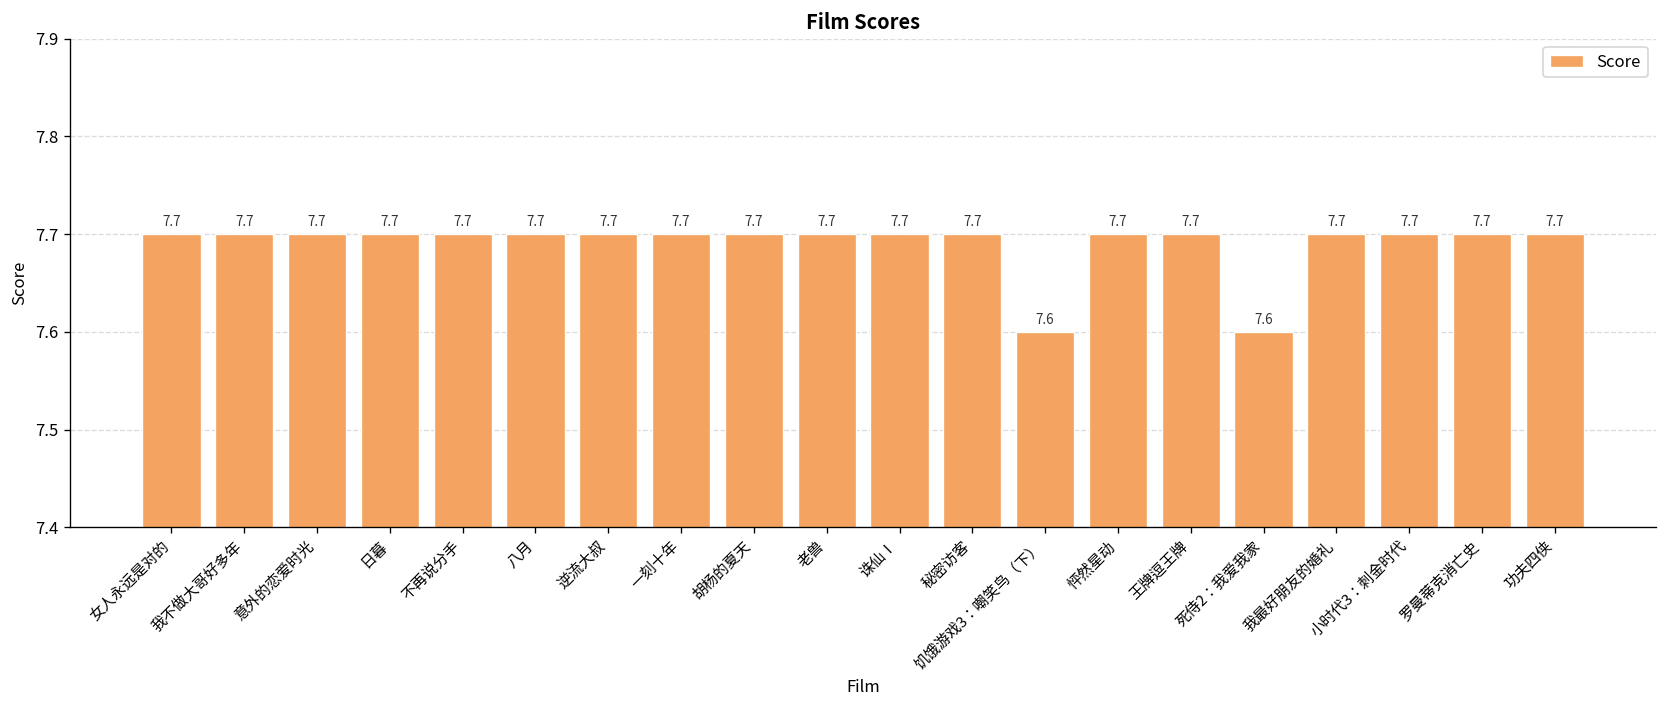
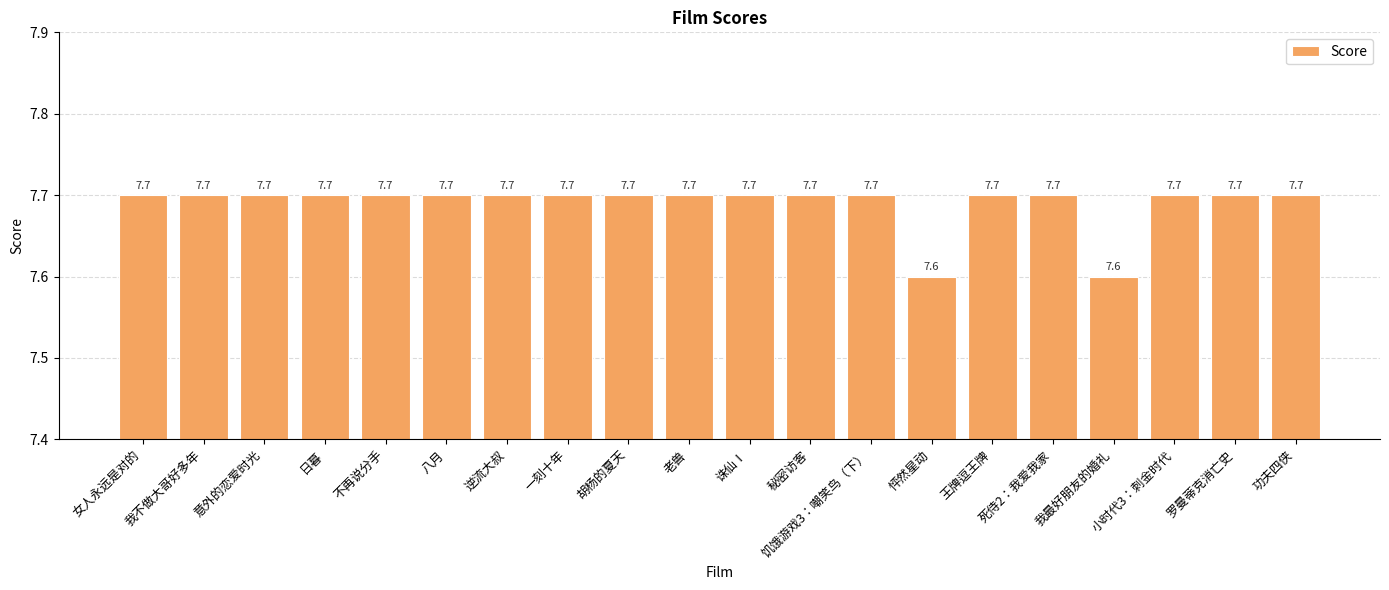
饥饿游戏3：嘲笑鸟（下）: 7.6 -> 7.7
怦然星动: 7.7 -> 7.6
死侍2：我爱我家: 7.6 -> 7.7
我最好朋友的婚礼: 7.7 -> 7.6
